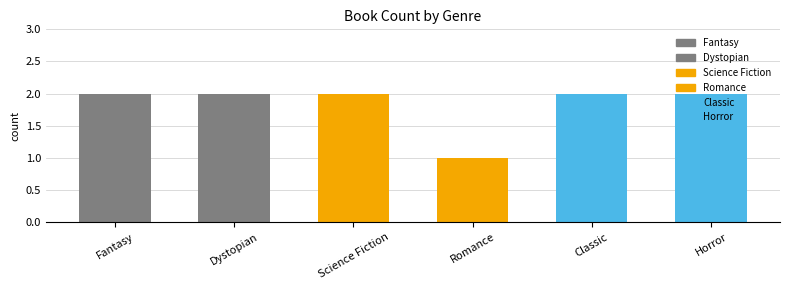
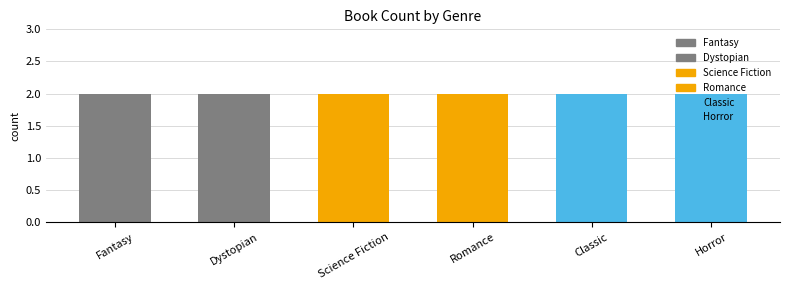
Romance: 1 -> 2
